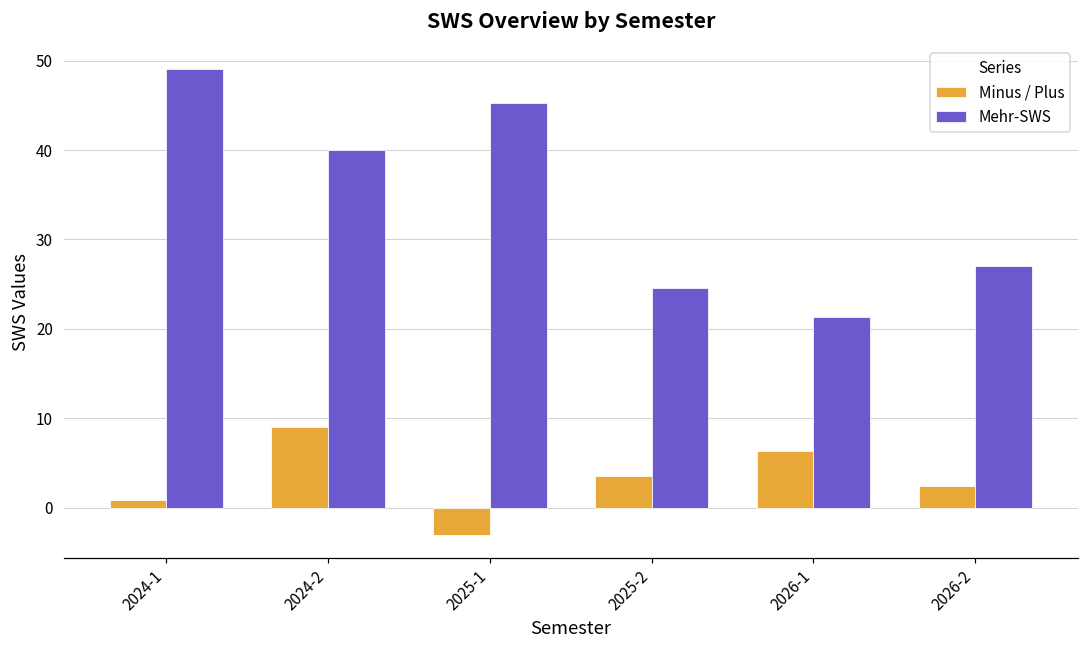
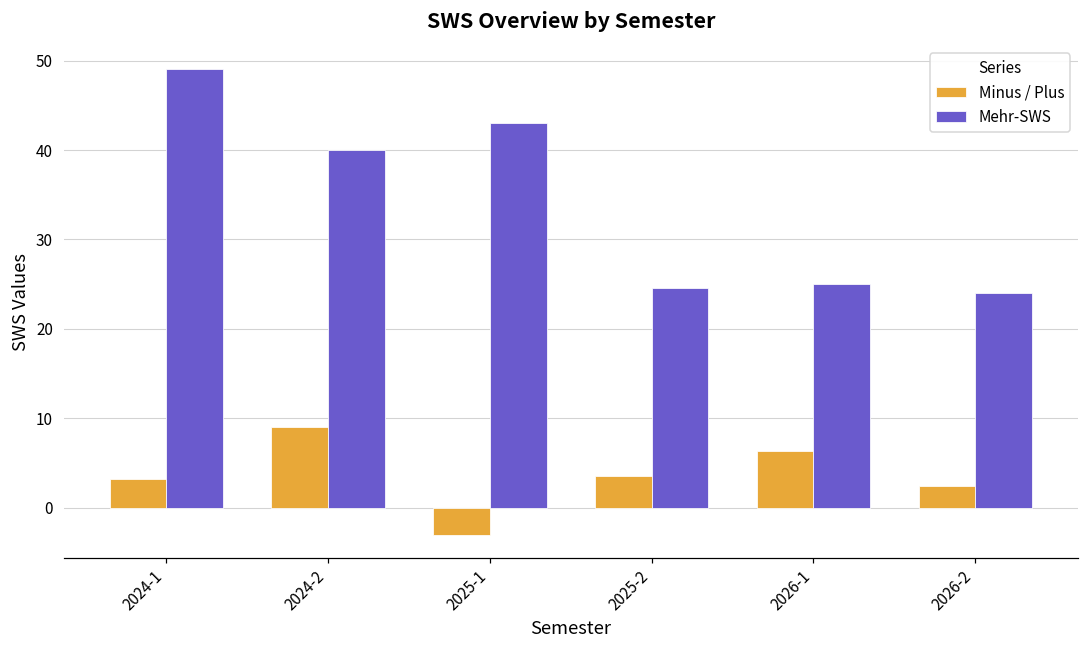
Minus / Plus, 2024-1: 1 -> 3
Mehr-SWS, 2025-1: 45 -> 43
Mehr-SWS, 2026-1: 21 -> 25
Mehr-SWS, 2026-2: 27 -> 24
